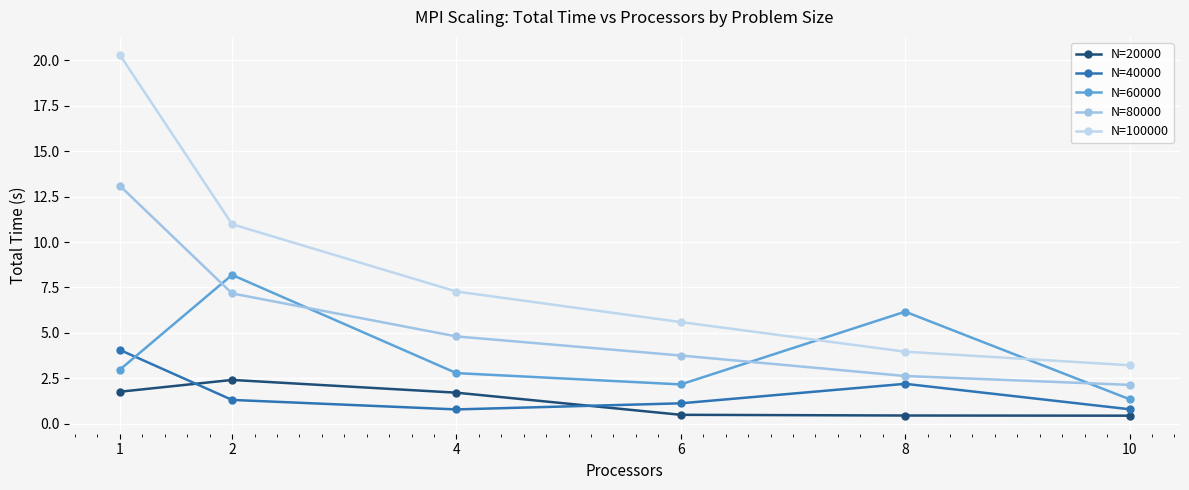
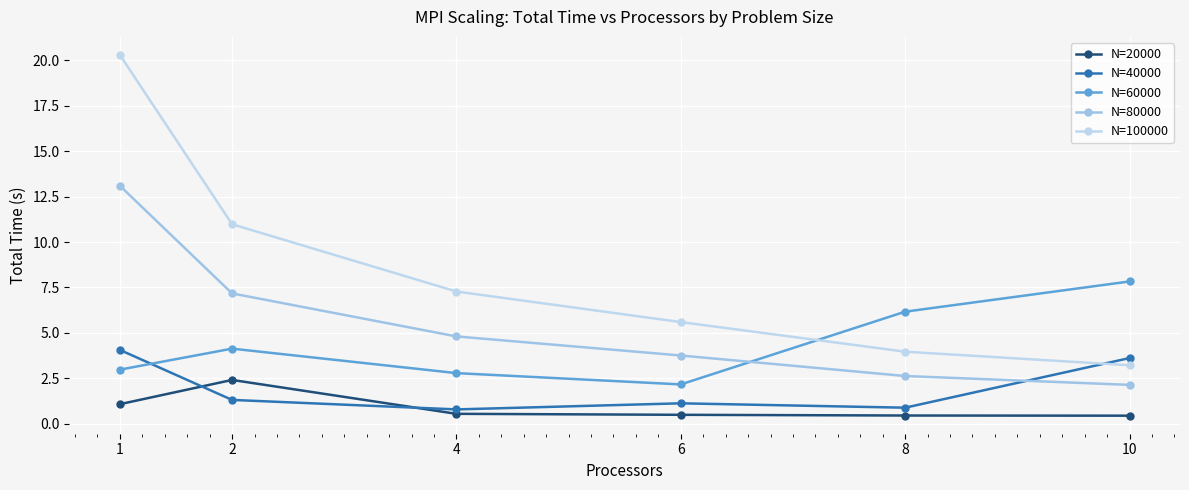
N=20000, 1: 1.8 -> 1.1
N=60000, 2: 8.2 -> 4.1
N=20000, 4: 1.7 -> 0.5
N=40000, 8: 2.2 -> 0.9
N=40000, 10: 0.8 -> 3.6
N=60000, 10: 1.4 -> 7.8
